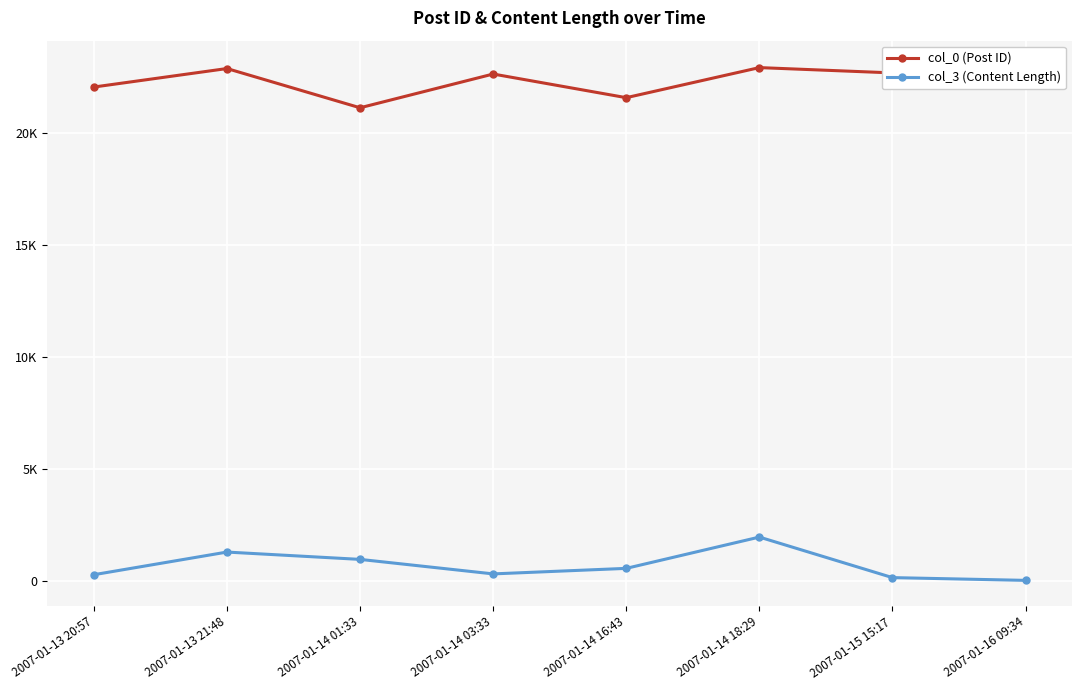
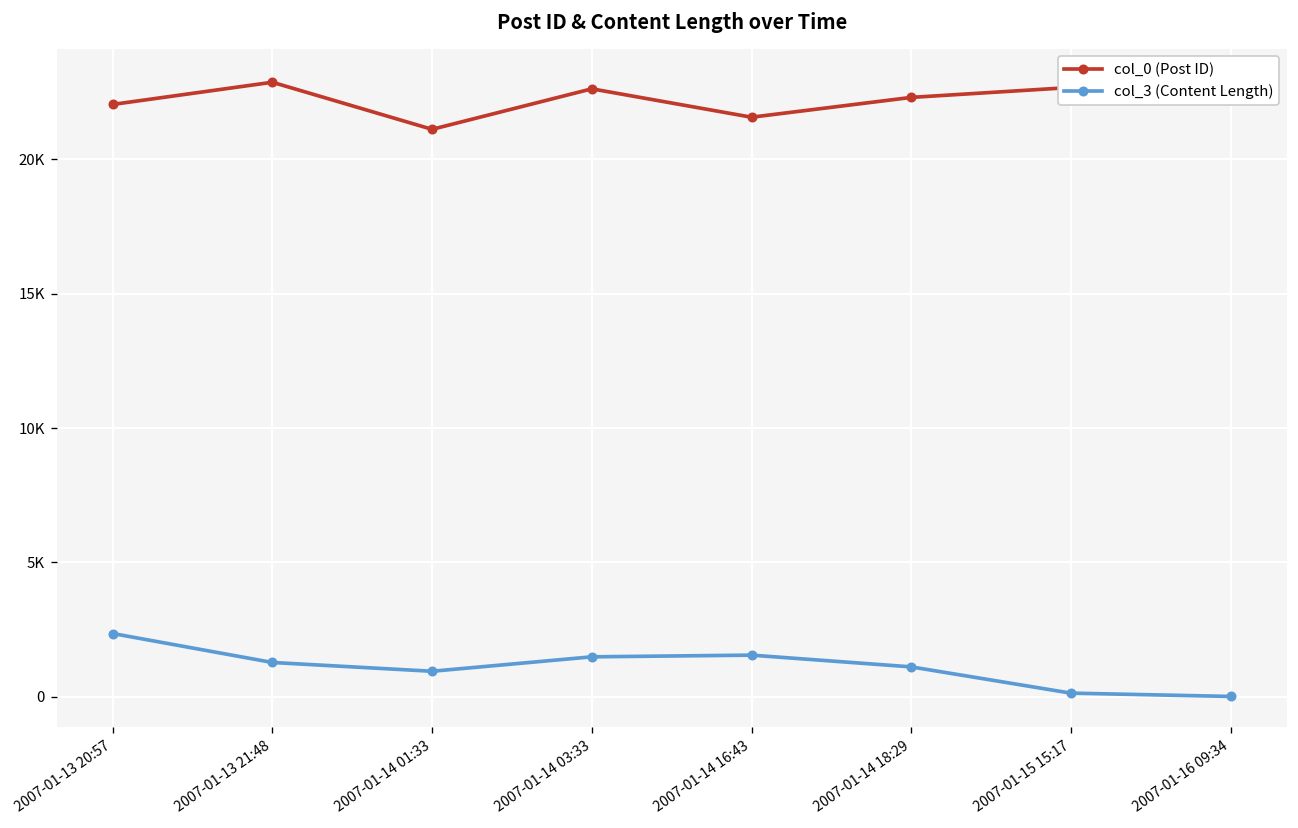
col_3 (Content Length), 2007-01-13 20:57: 300 -> 2400
col_3 (Content Length), 2007-01-14 03:33: 300 -> 1500
col_3 (Content Length), 2007-01-14 16:43: 600 -> 1600
col_0 (Post ID), 2007-01-14 18:29: 22900 -> 22300
col_3 (Content Length), 2007-01-14 18:29: 1900 -> 1100
